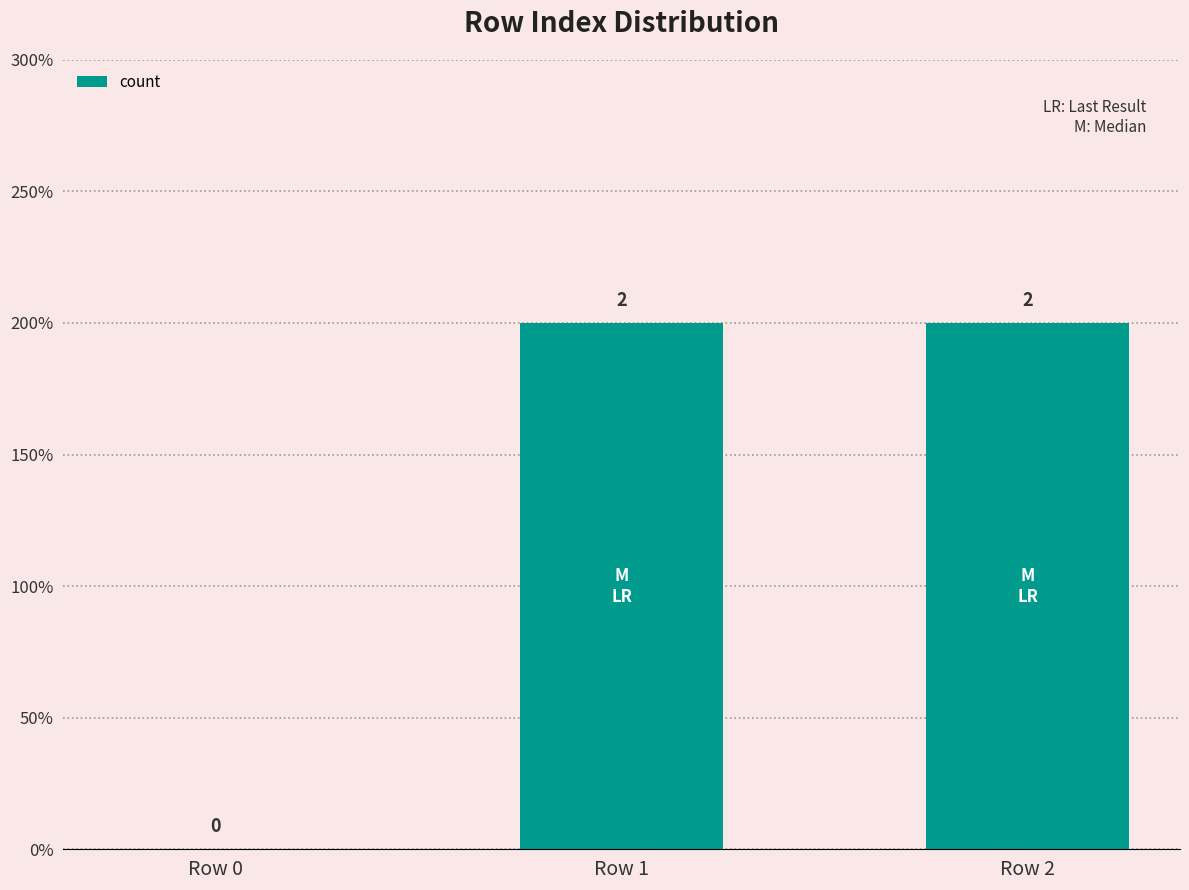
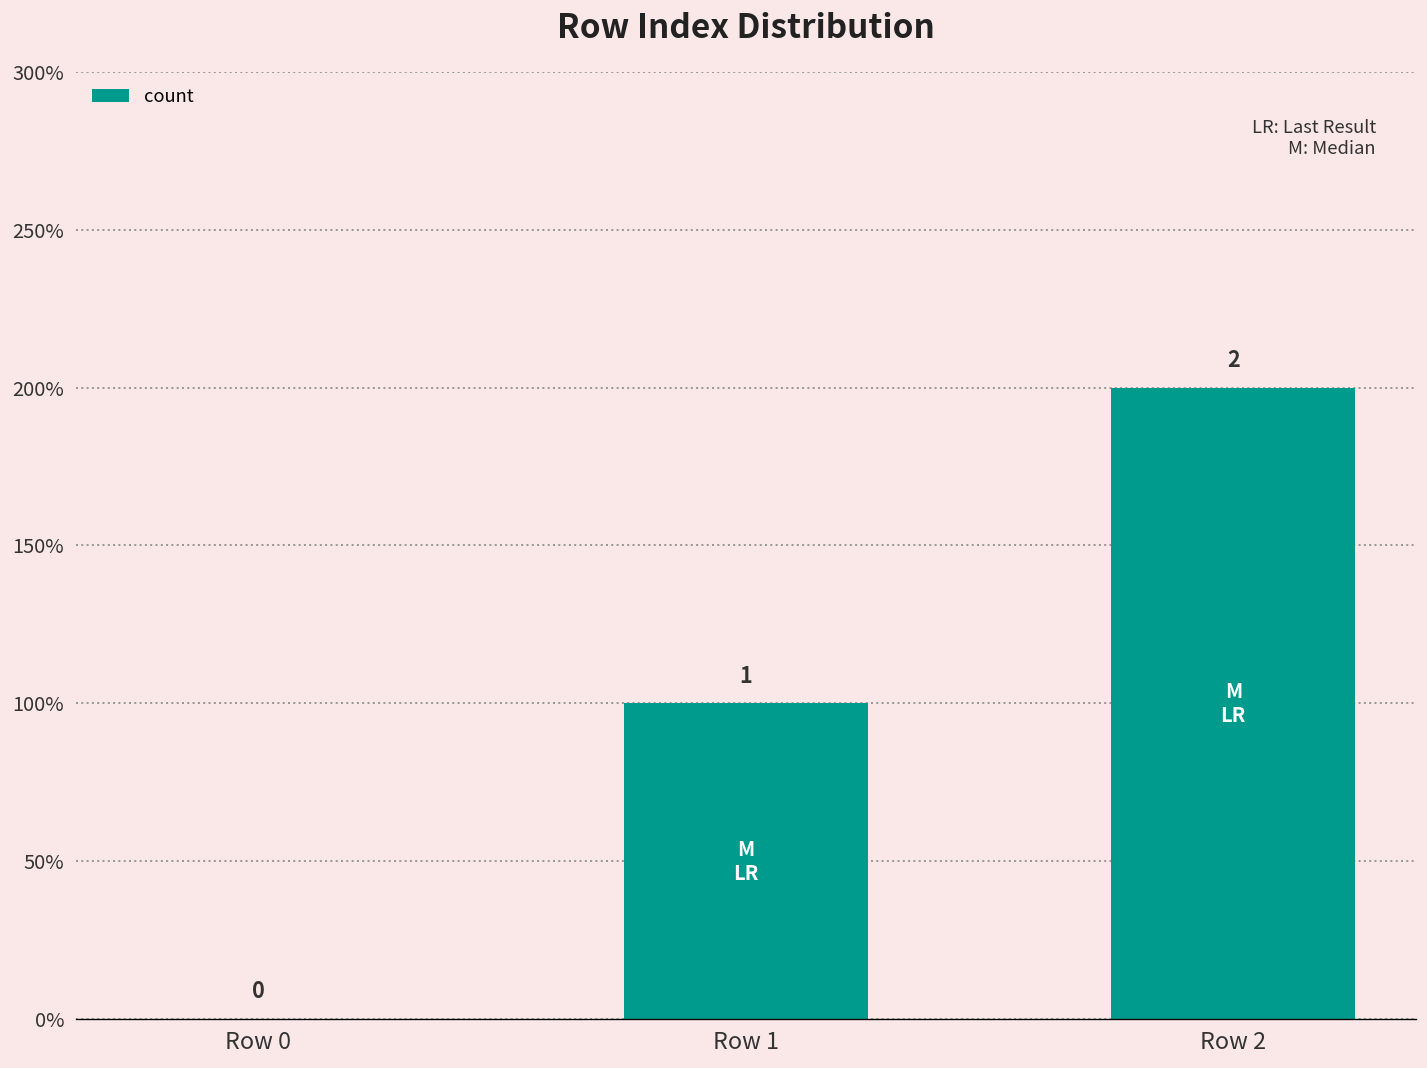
Row 1: 2 -> 1
